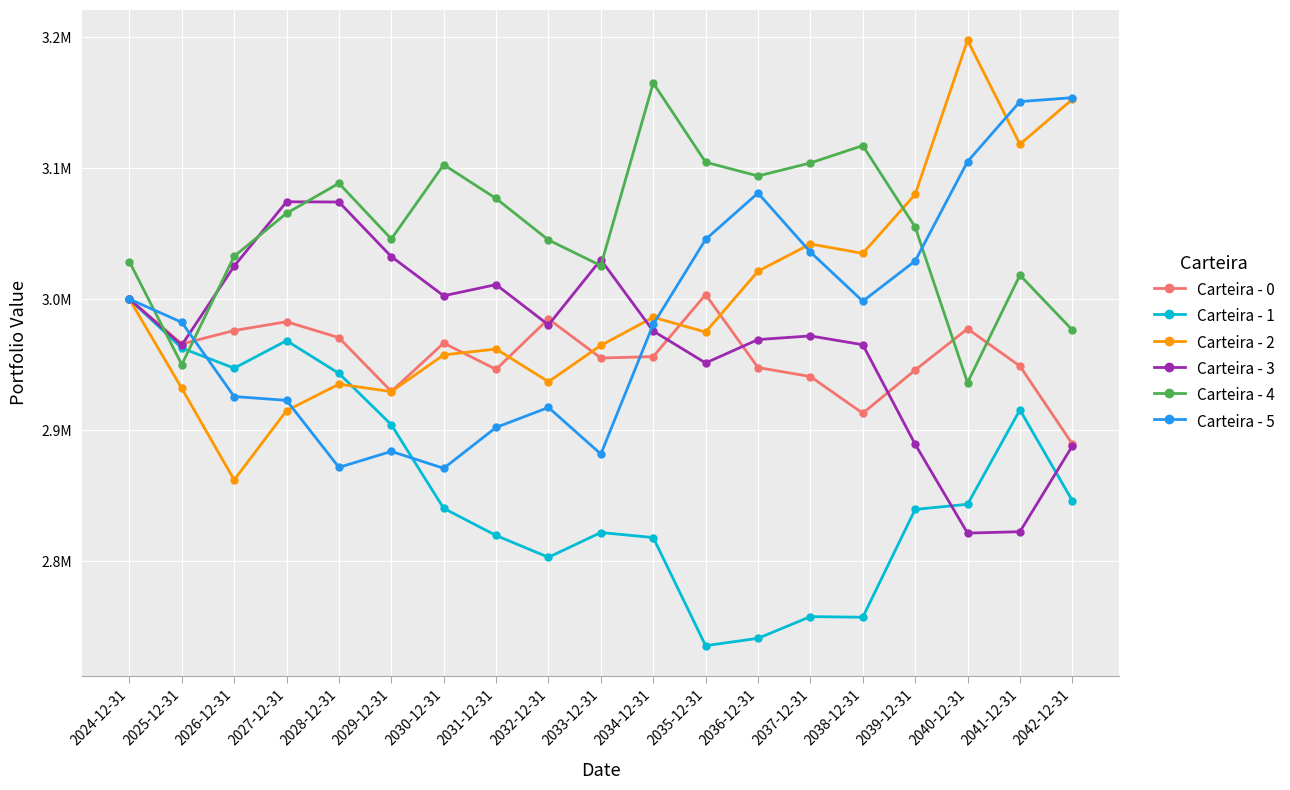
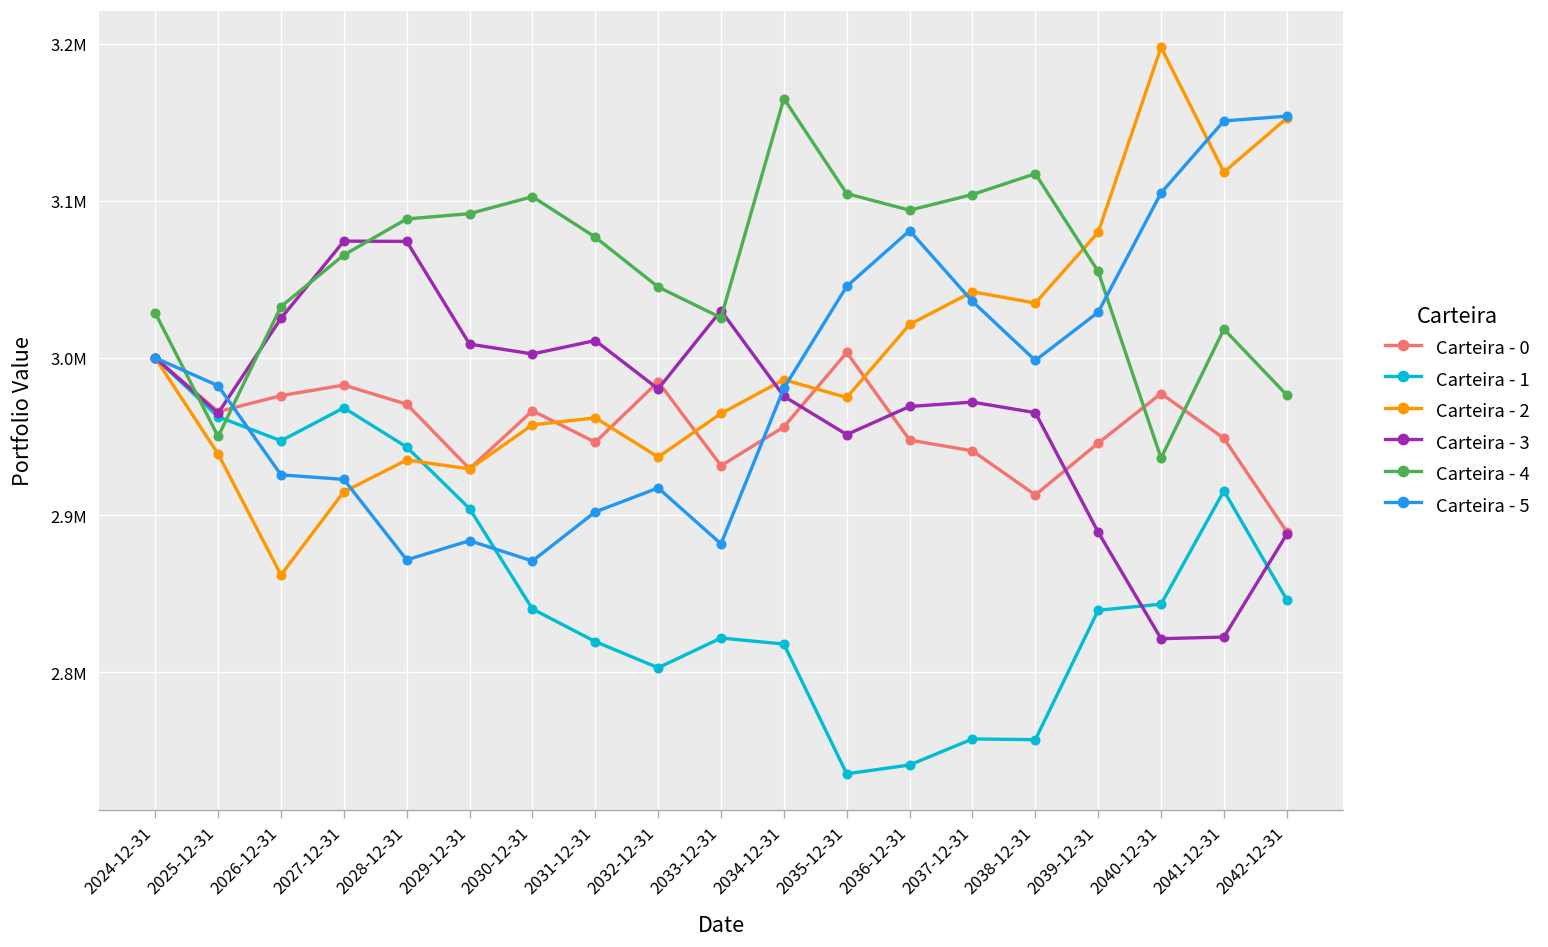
Carteira - 2, 2025-12-31: 2932000 -> 2939000
Carteira - 3, 2029-12-31: 3032000 -> 3009000
Carteira - 4, 2029-12-31: 3046000 -> 3092000
Carteira - 0, 2033-12-31: 2955000 -> 2931000
